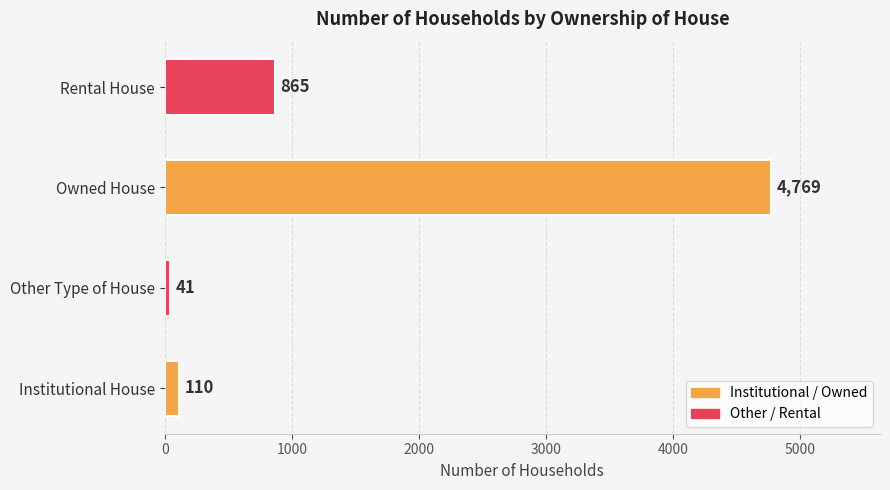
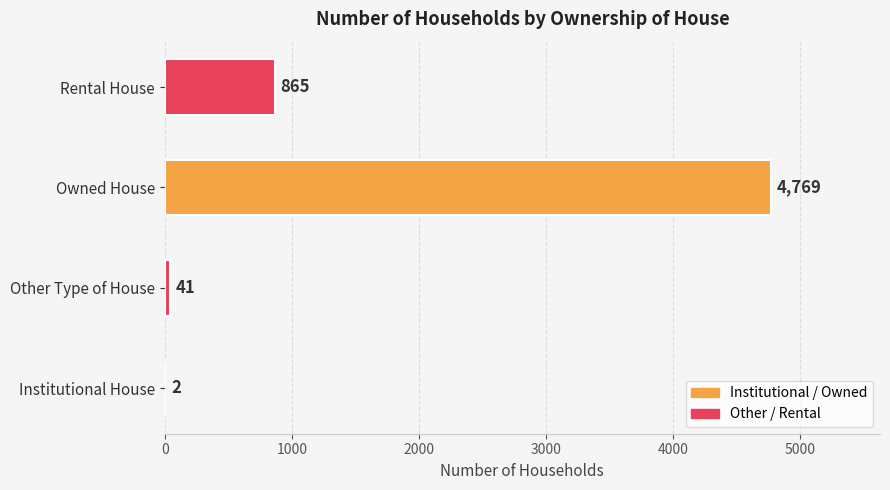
Institutional House: 110 -> 2
